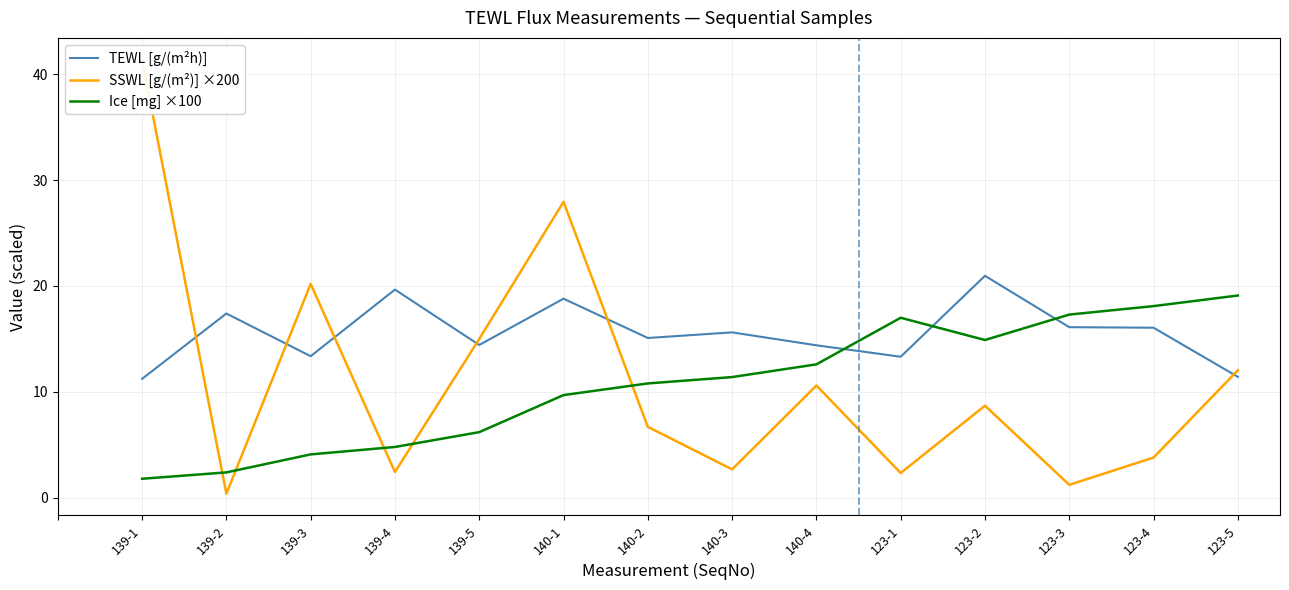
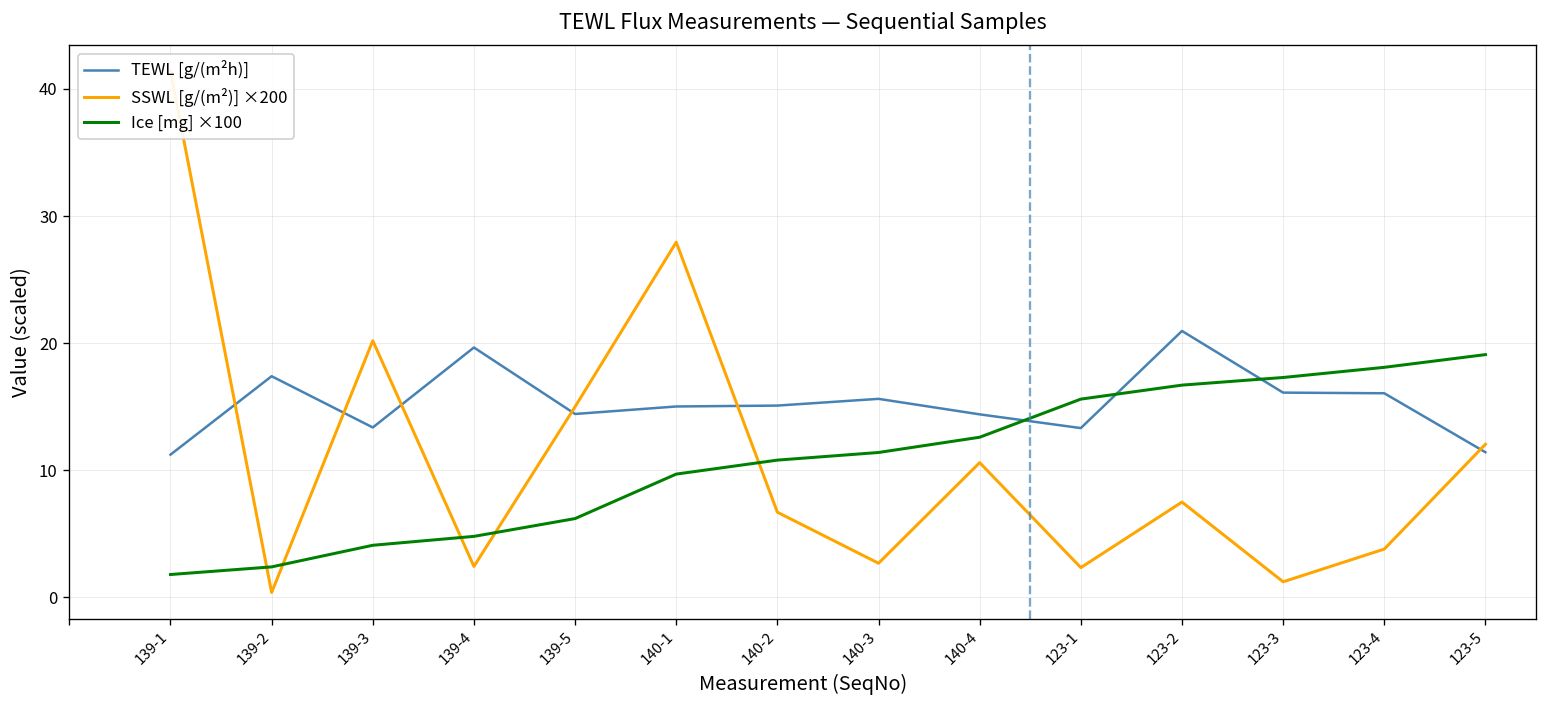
TEWL [g/(m²h)], 140-1: 18.8 -> 15.0
Ice [mg] ×100, 123-1: 17.0 -> 15.6
SSWL [g/(m²)] ×200, 123-2: 8.7 -> 7.5
Ice [mg] ×100, 123-2: 14.9 -> 16.7
